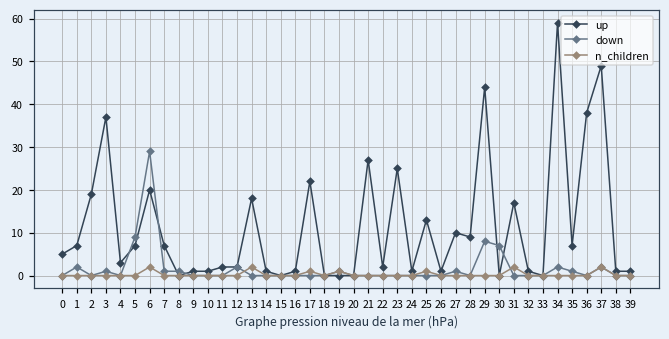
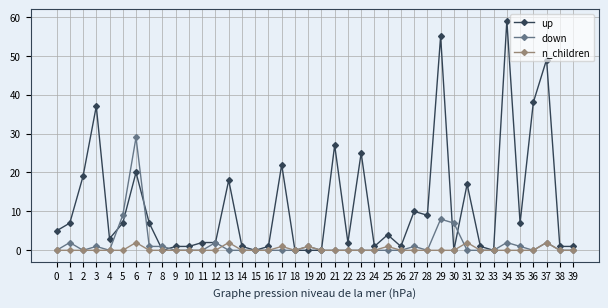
up, 25: 13 -> 4
up, 29: 44 -> 55
